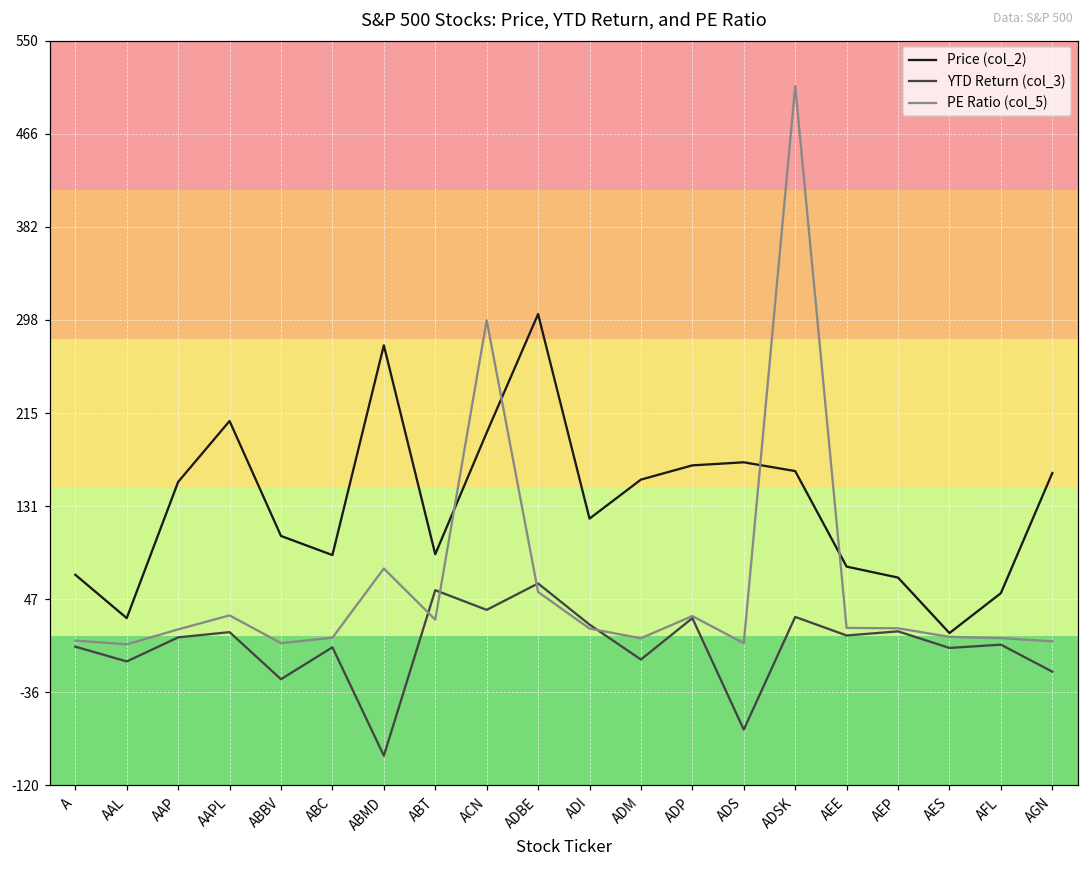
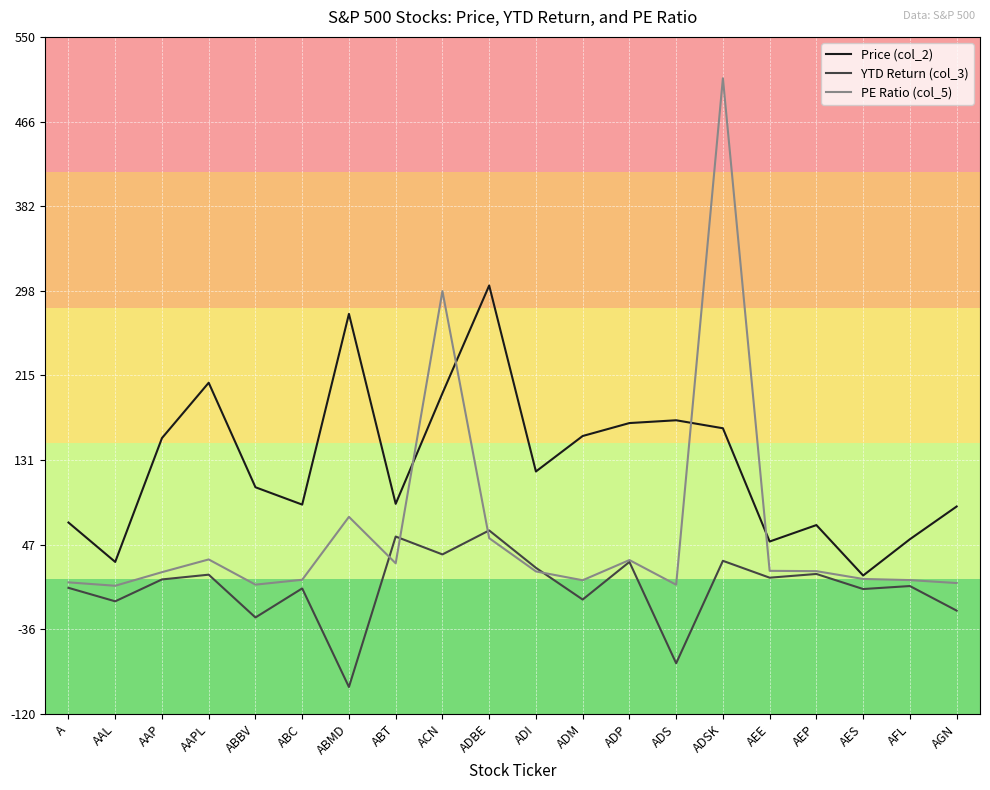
Price (col_2), AEE: 77 -> 51
Price (col_2), AGN: 161 -> 85
